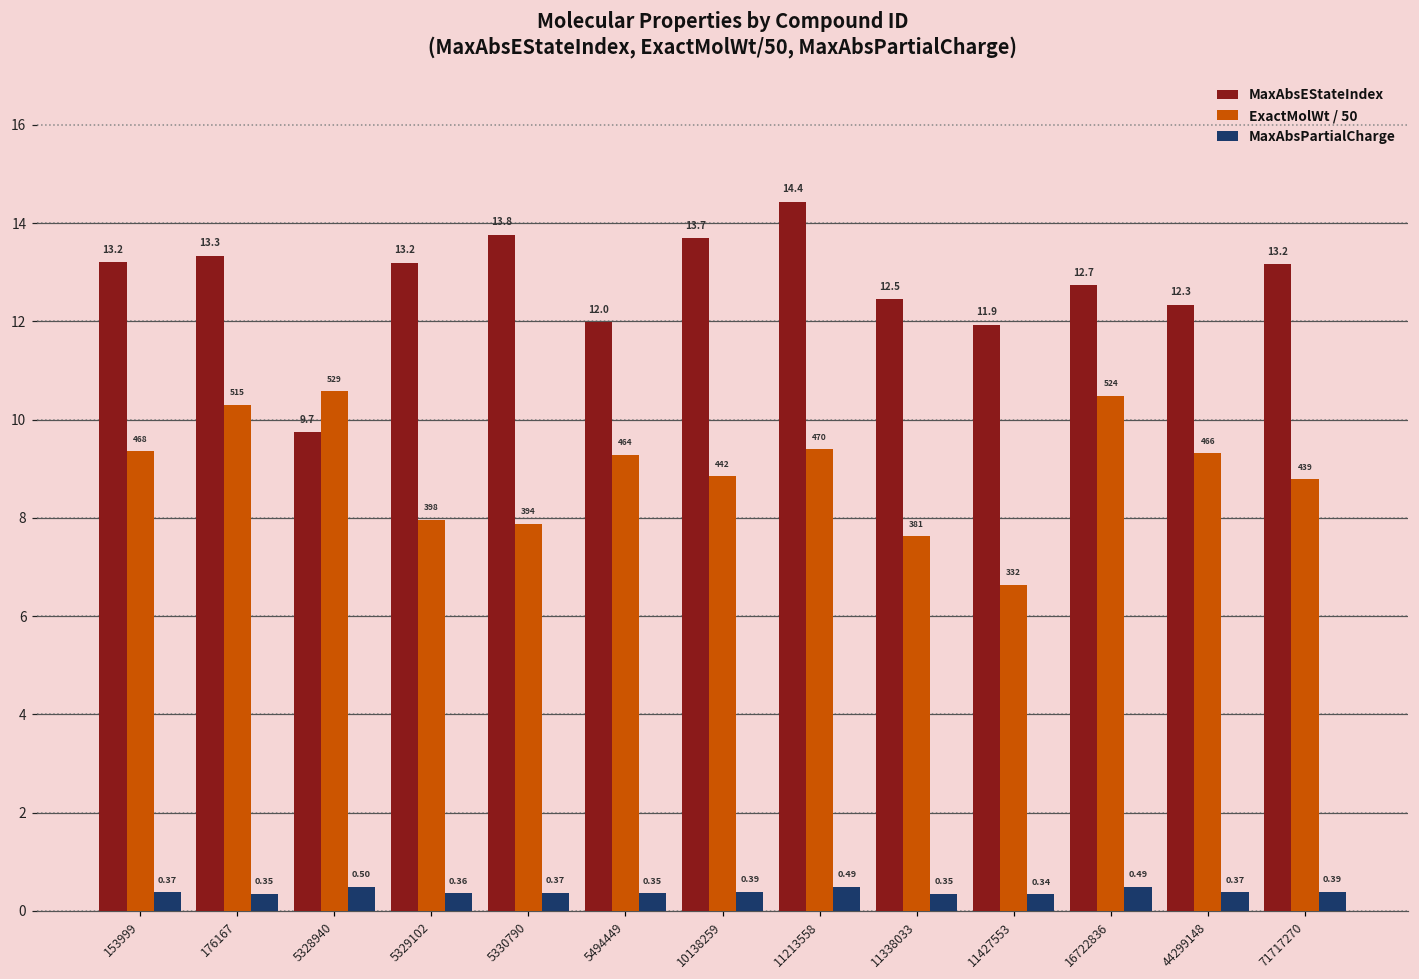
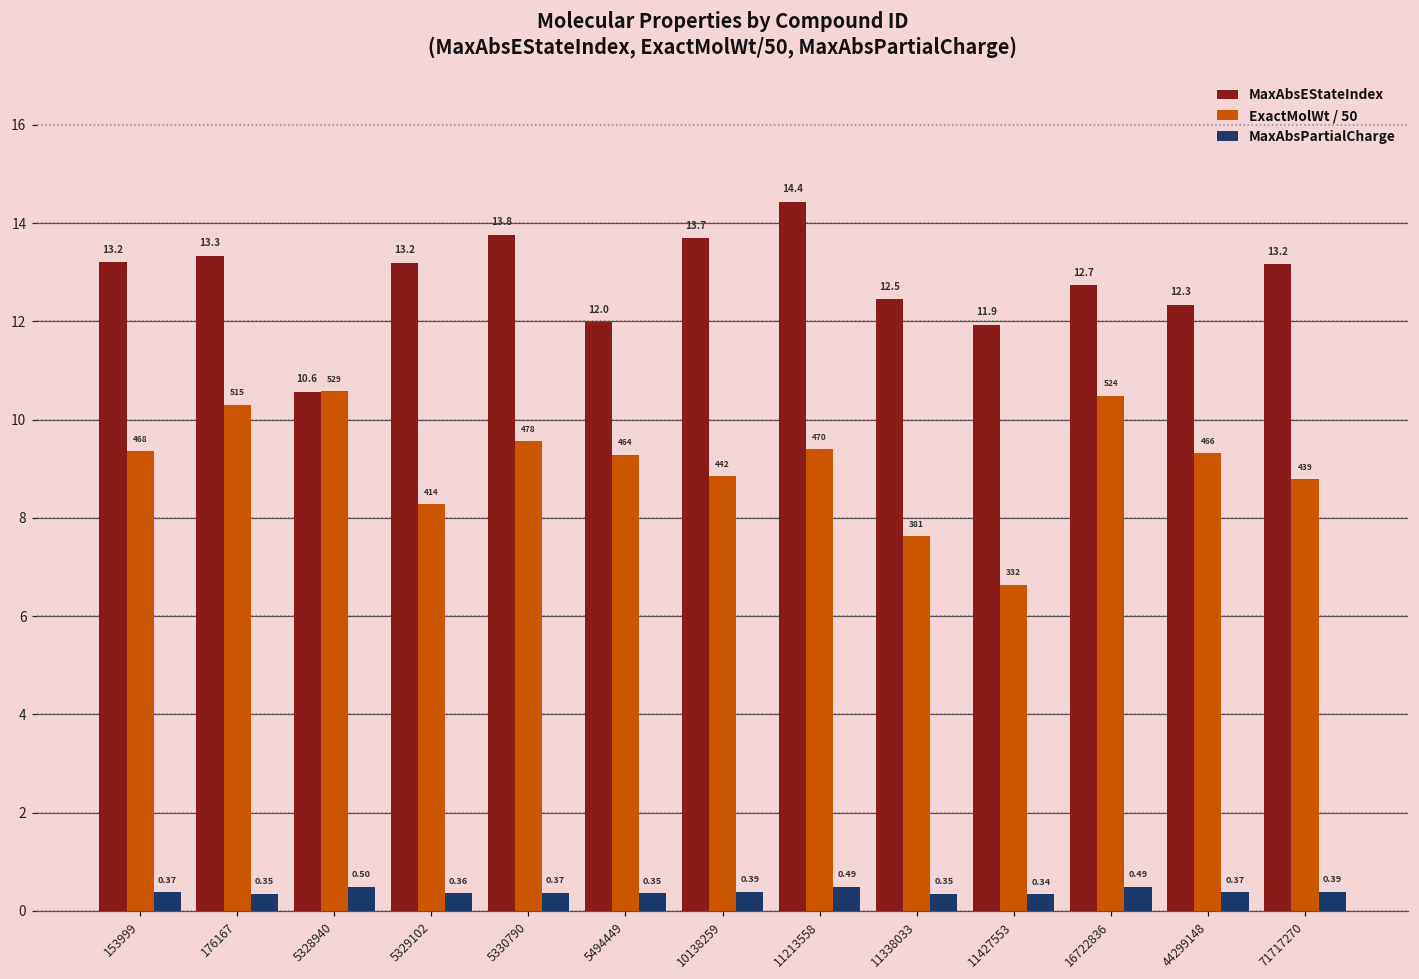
MaxAbsEStateIndex, 5328940: 9.7 -> 10.6
ExactMolWt / 50, 5329102: 398 -> 414
ExactMolWt / 50, 5330790: 394 -> 478
